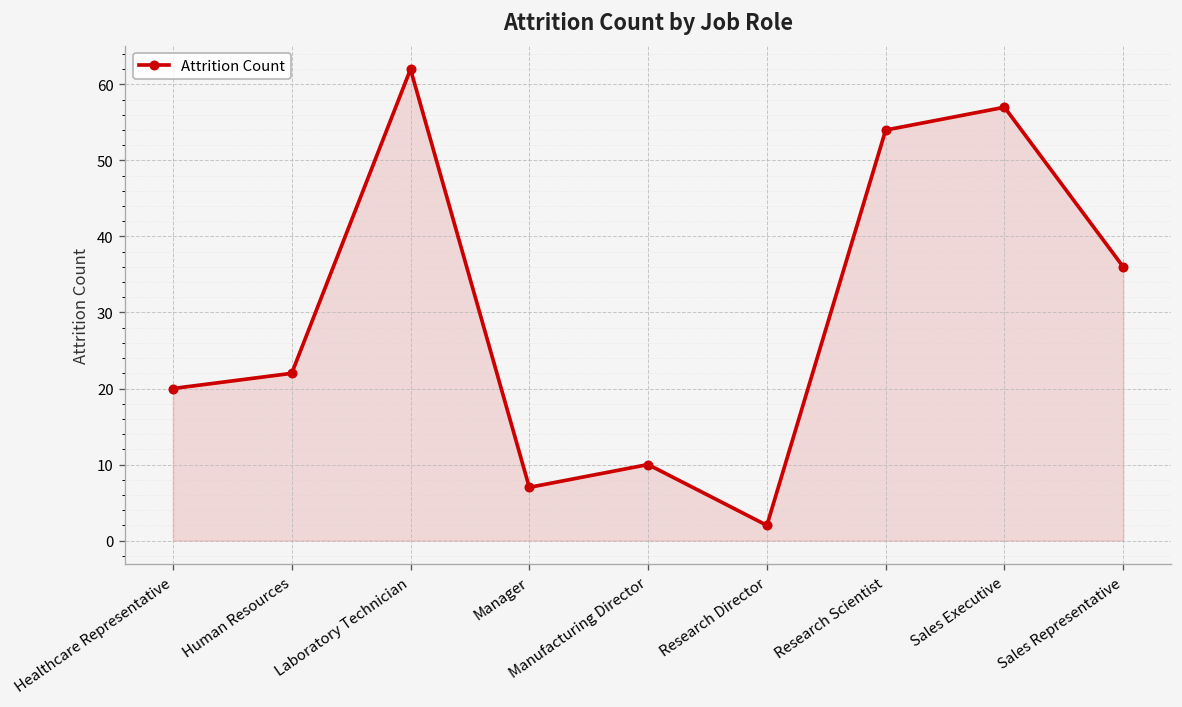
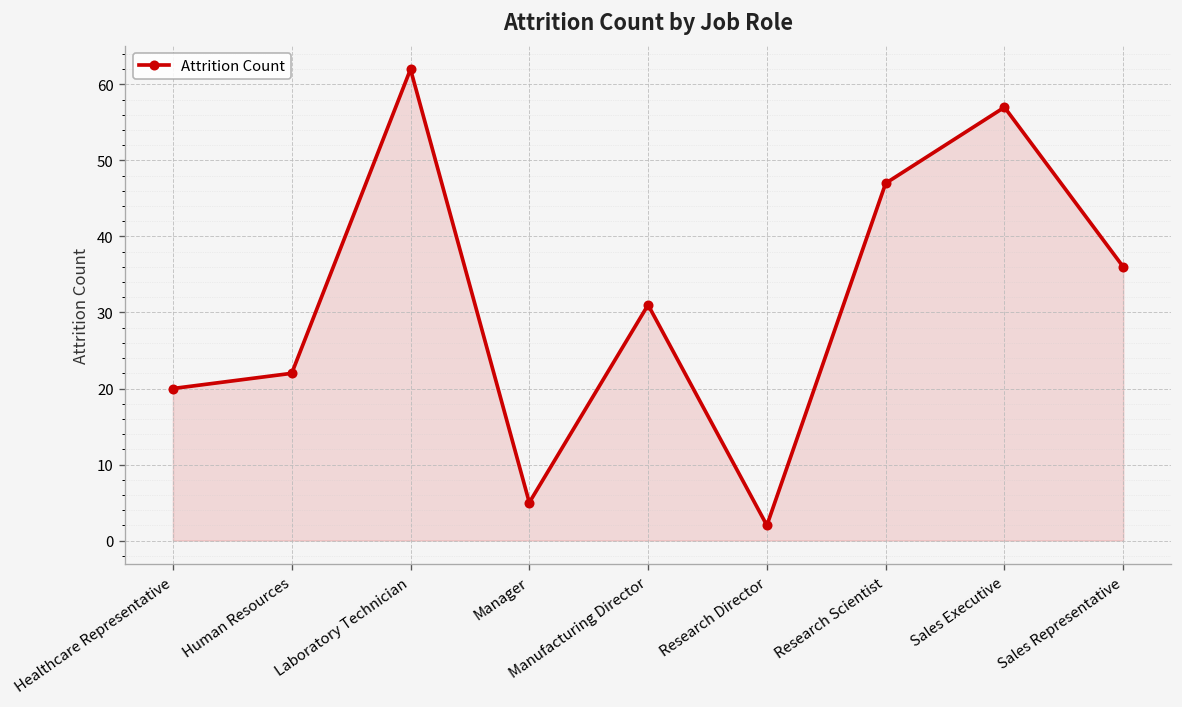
Manager: 7 -> 5
Manufacturing Director: 10 -> 31
Research Scientist: 54 -> 47
